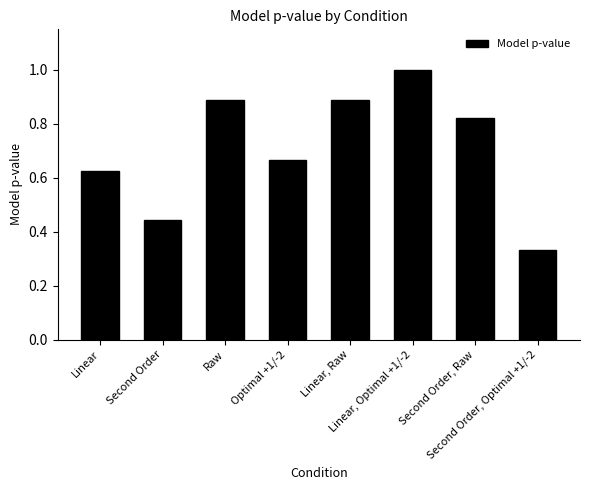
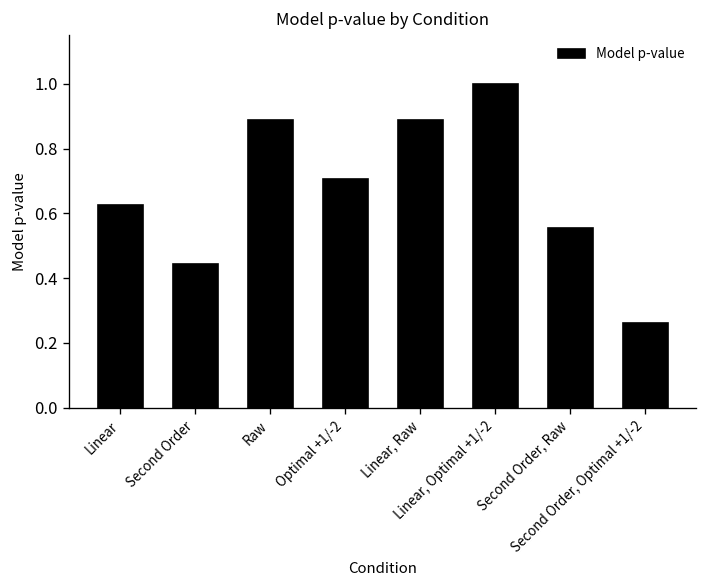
Optimal +1/-2: 0.67 -> 0.71
Second Order, Raw: 0.82 -> 0.56
Second Order, Optimal +1/-2: 0.33 -> 0.26
